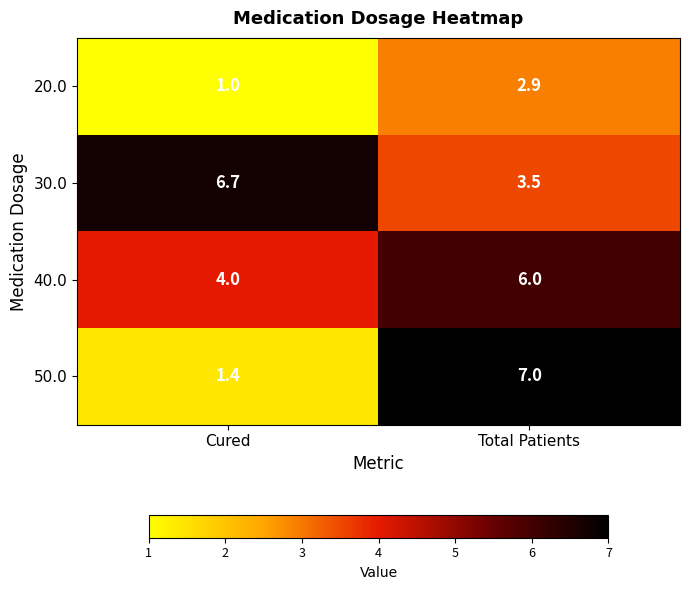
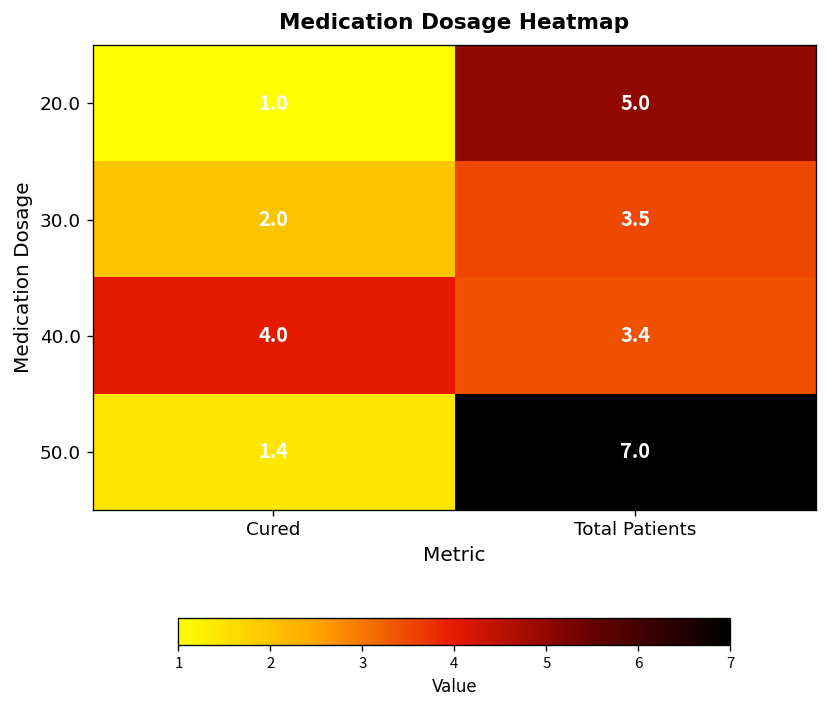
20.0, Total Patients: 2.9 -> 5.0
30.0, Cured: 6.7 -> 2.0
40.0, Total Patients: 6.0 -> 3.4
